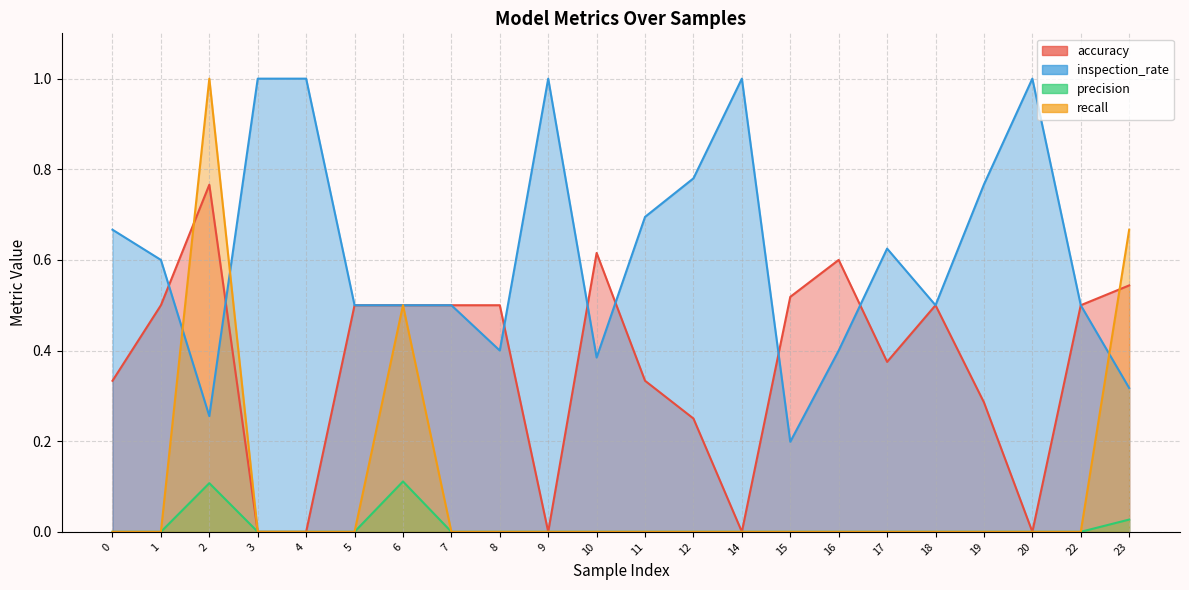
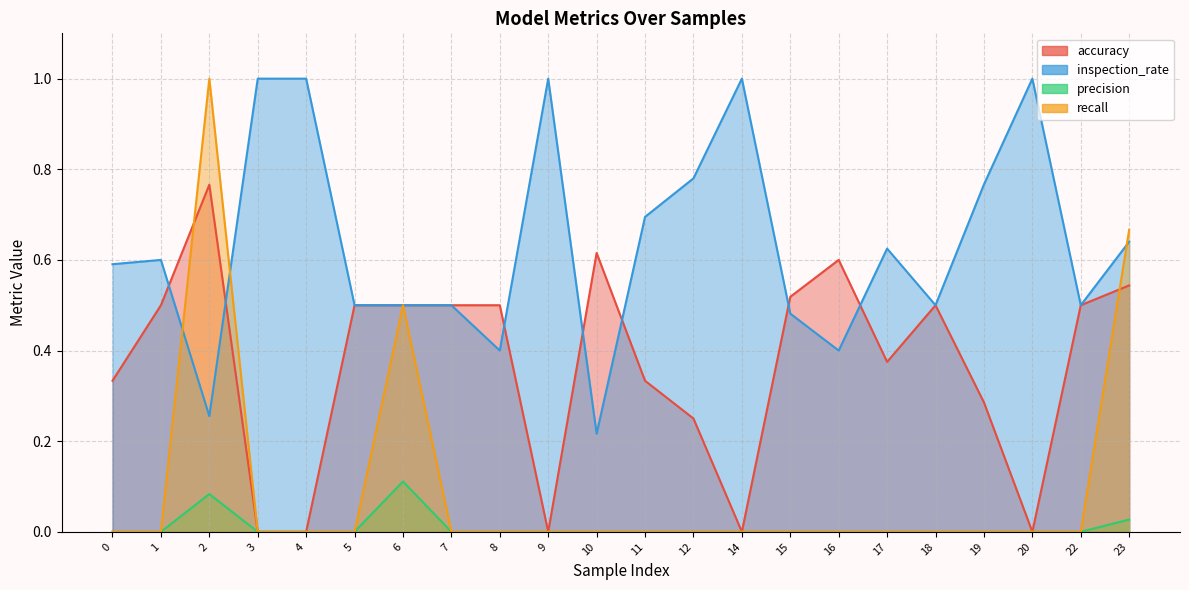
inspection_rate, 0: 0.67 -> 0.59
precision, 2: 0.11 -> 0.08
inspection_rate, 10: 0.38 -> 0.22
inspection_rate, 15: 0.20 -> 0.48
inspection_rate, 23: 0.32 -> 0.64
